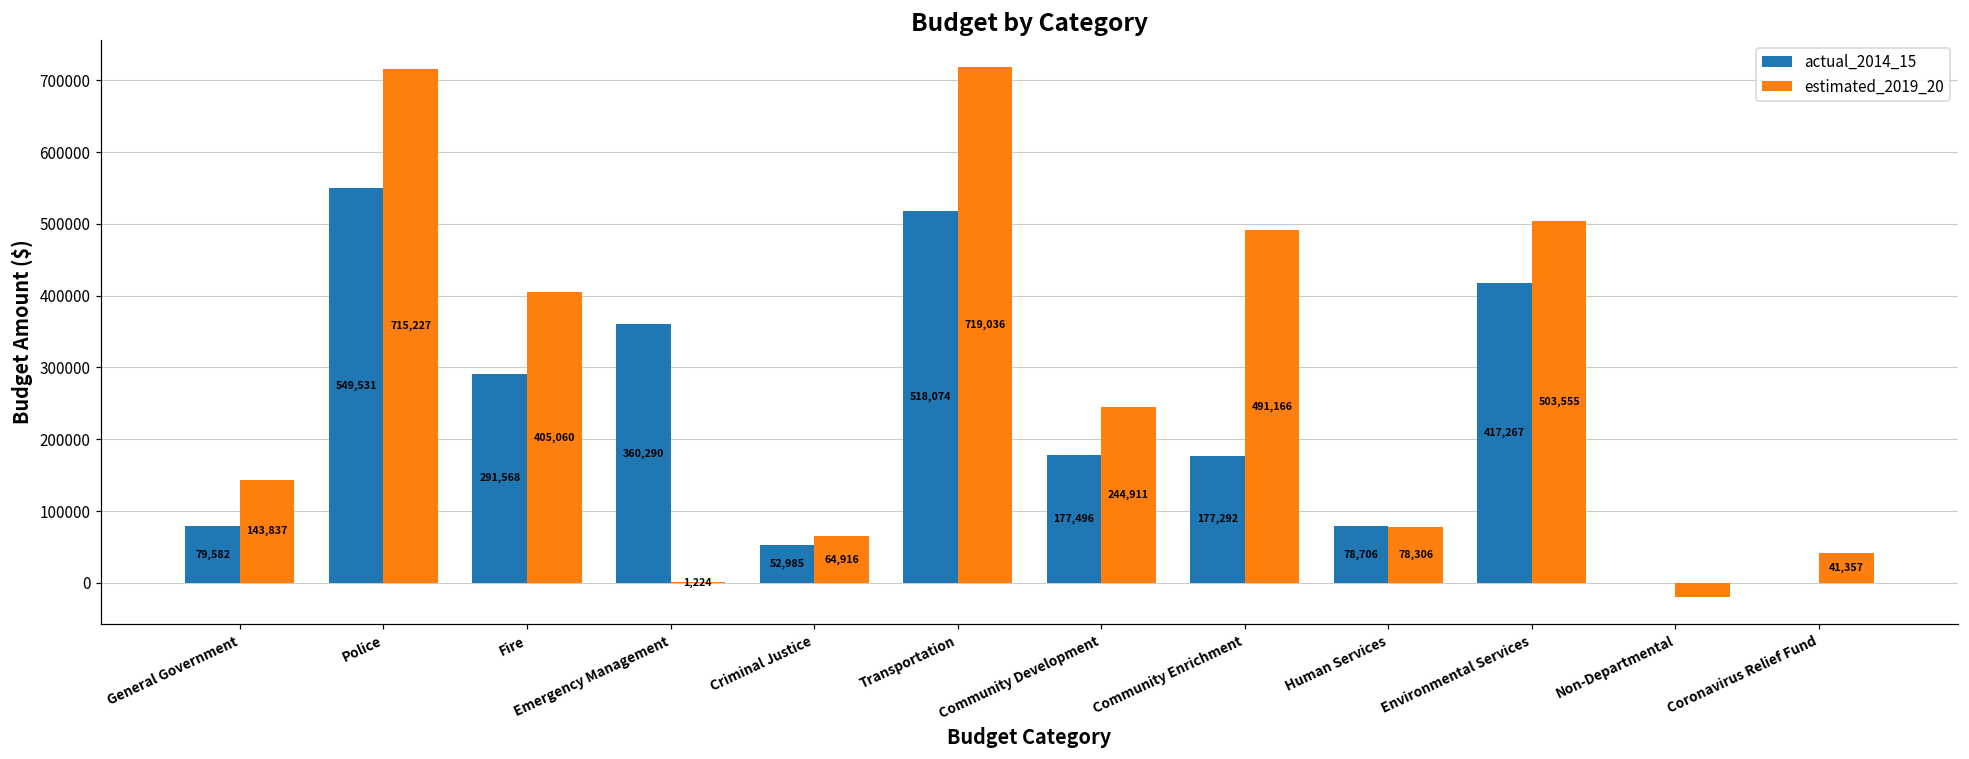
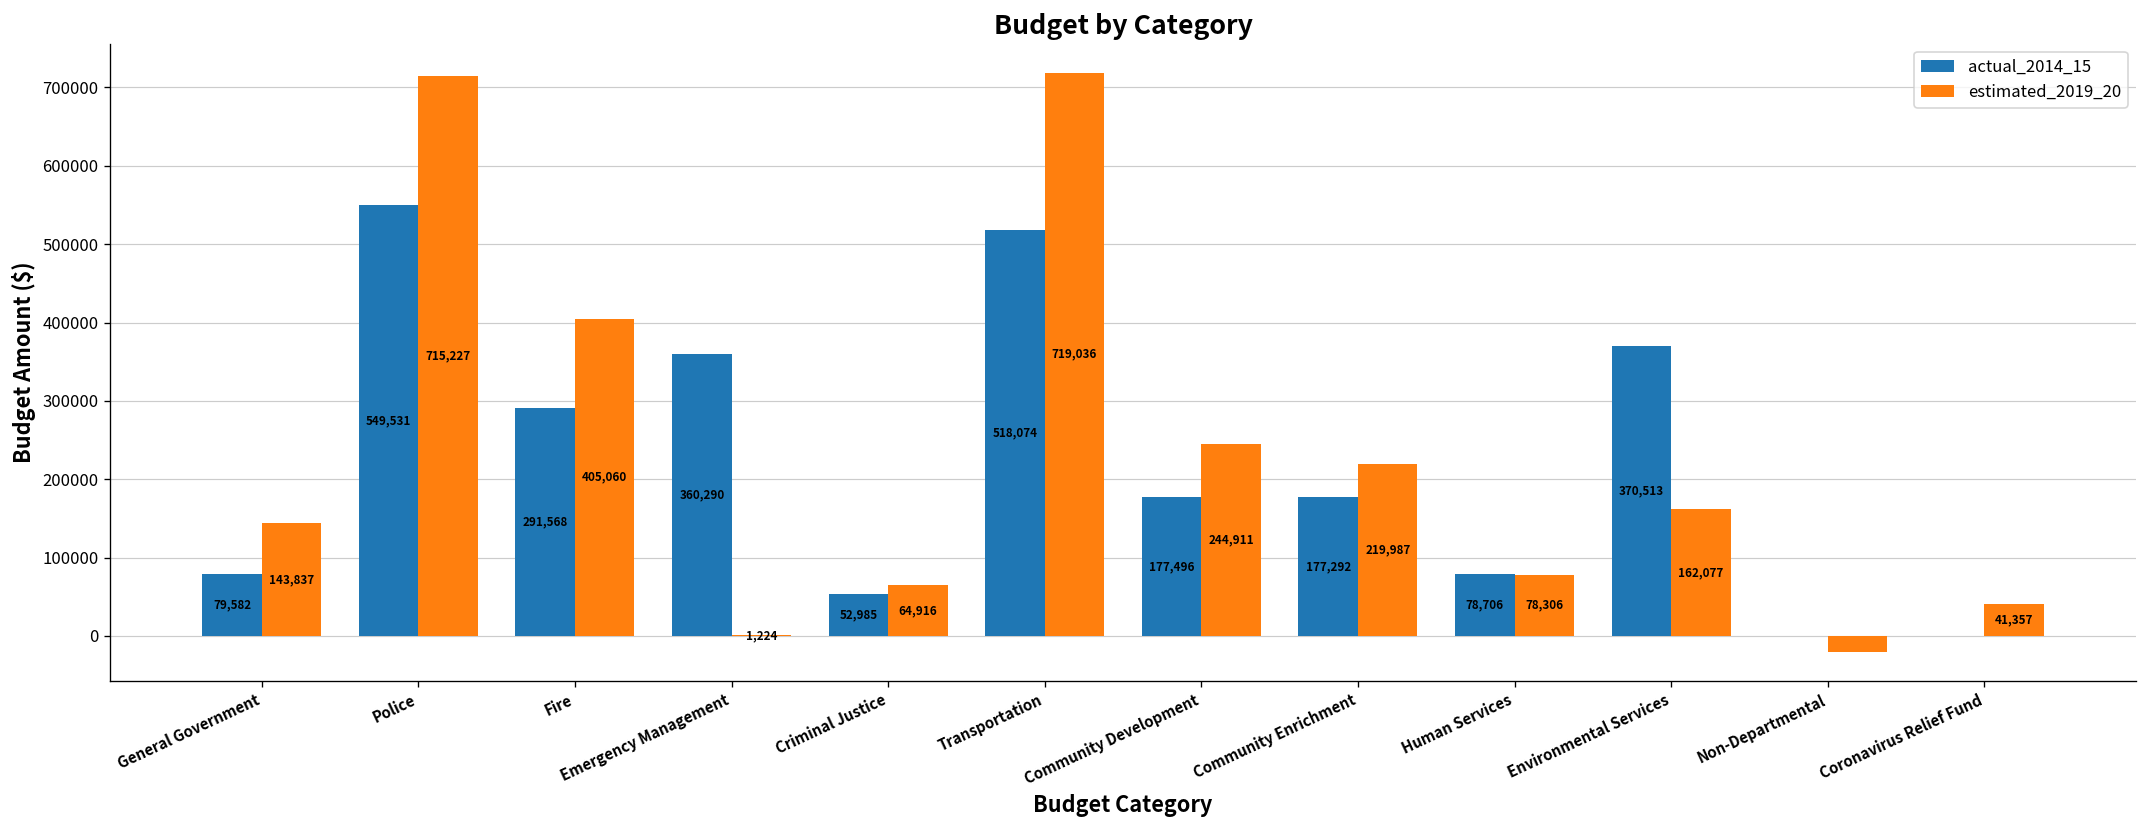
estimated_2019_20, Community Enrichment: 491,166 -> 219,987
actual_2014_15, Environmental Services: 417,267 -> 370,513
estimated_2019_20, Environmental Services: 503,555 -> 162,077
